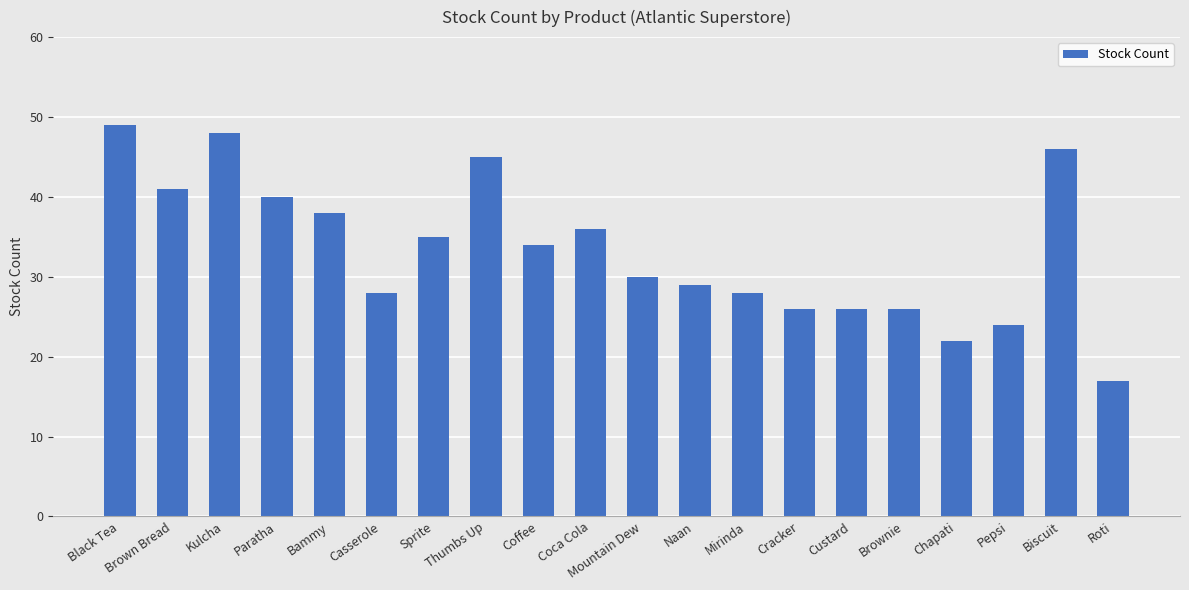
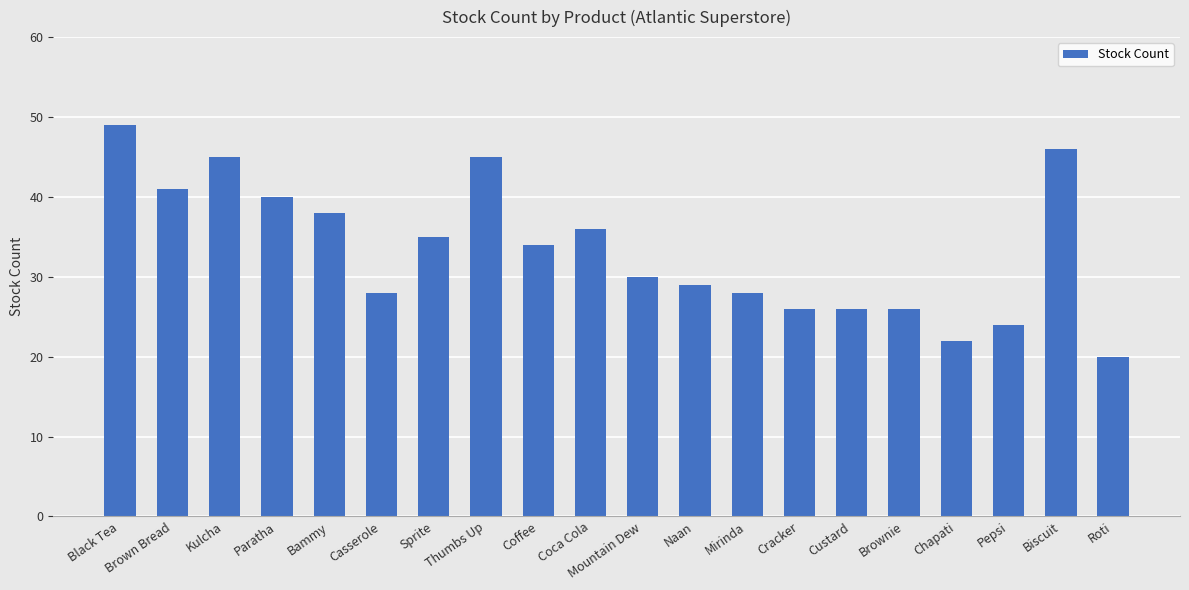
Kulcha: 48 -> 45
Roti: 17 -> 20
